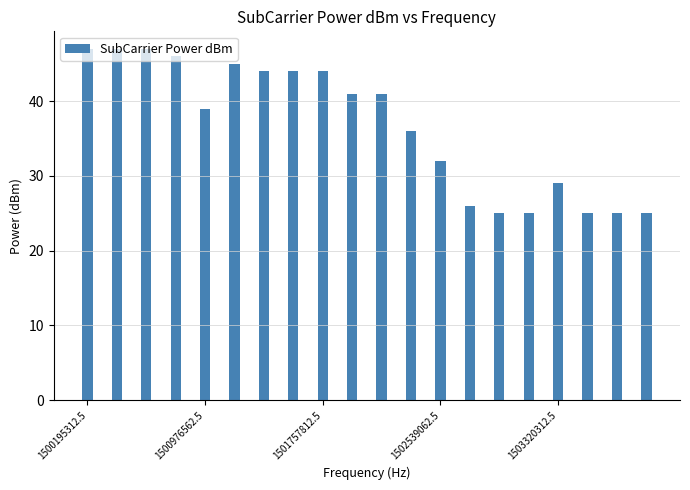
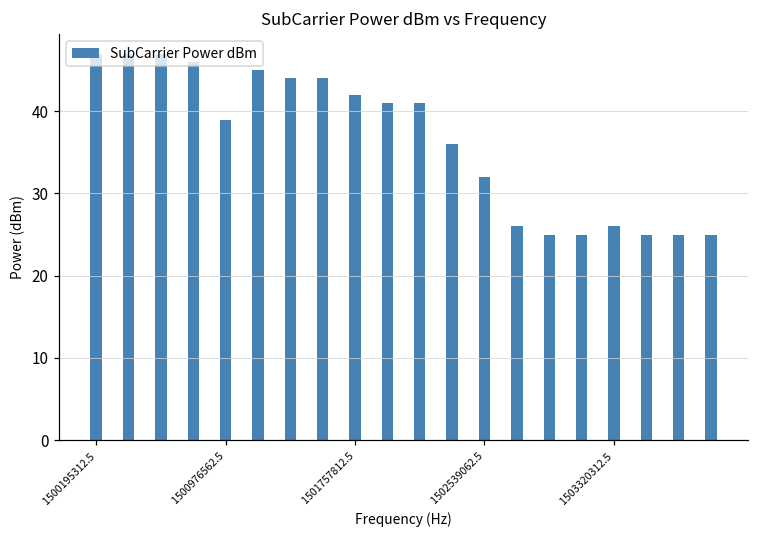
1501757812.5: 44 -> 42
1503320312.5: 29 -> 26
